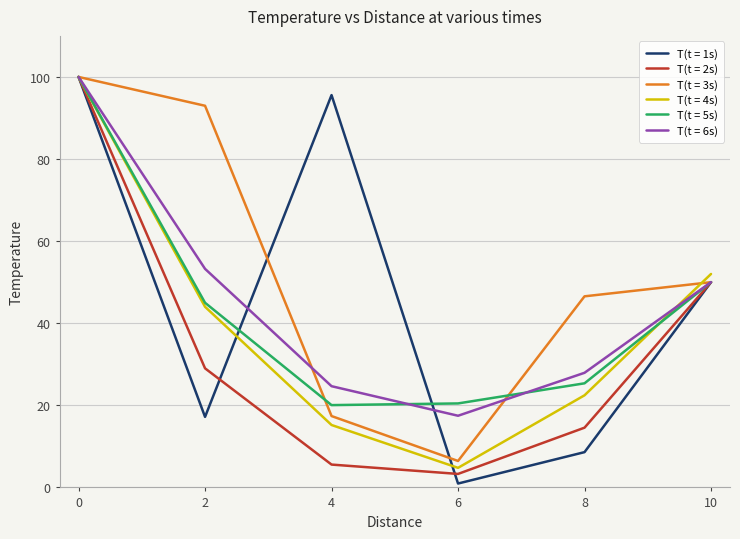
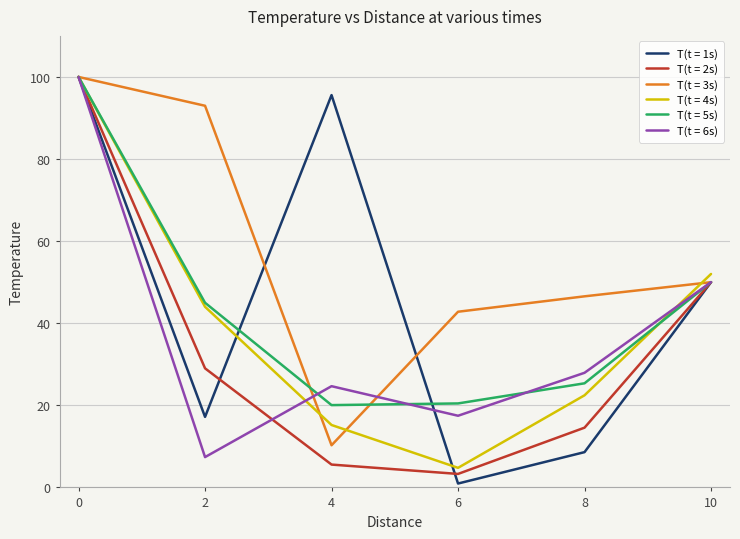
T(t = 6s), 2: 53 -> 7
T(t = 3s), 4: 17 -> 10
T(t = 3s), 6: 6 -> 43
